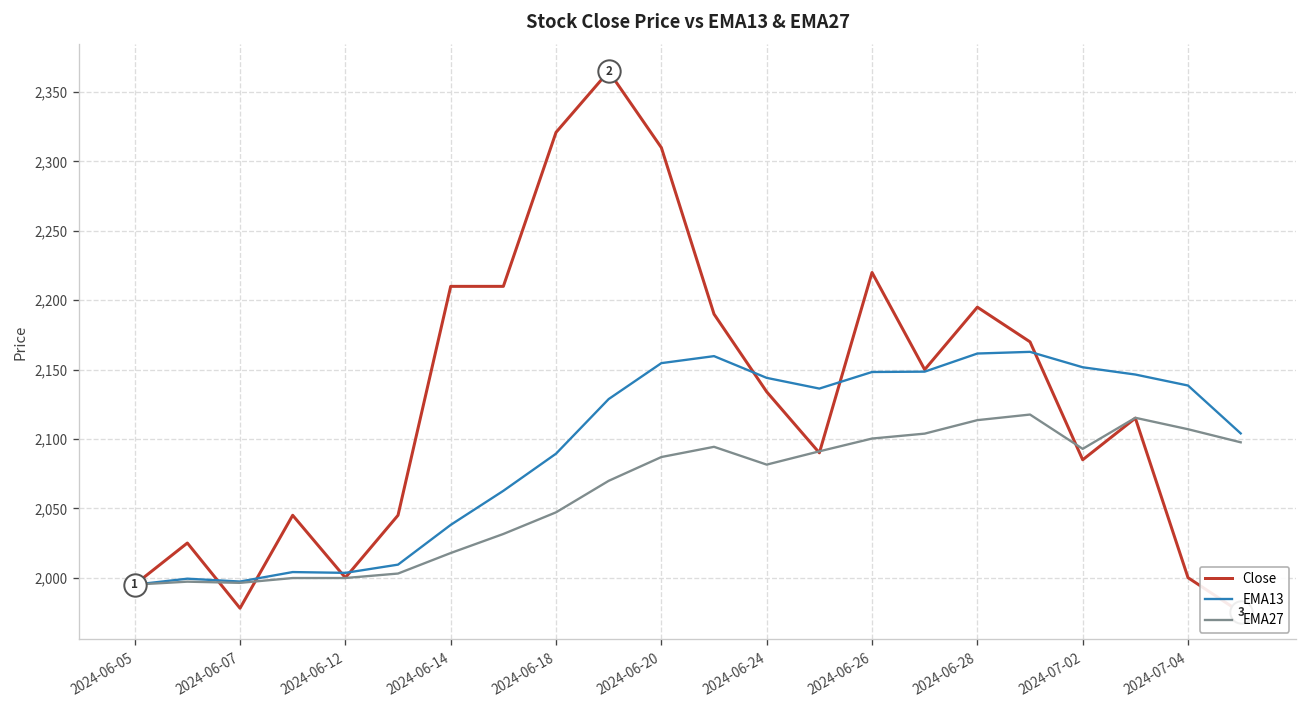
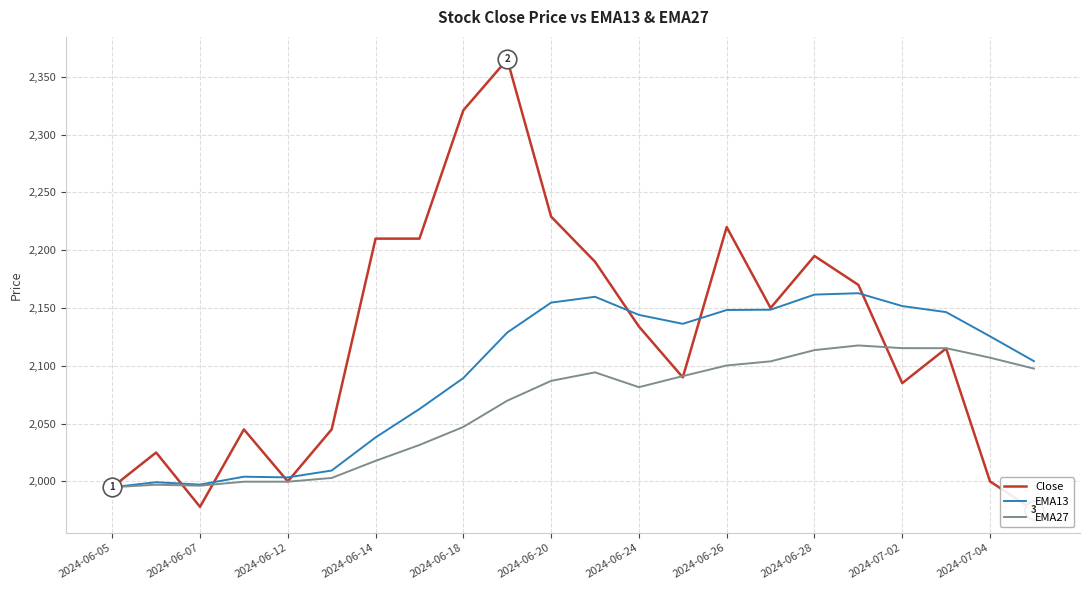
Close, 2024-06-20: 2,310 -> 2,229
EMA27, 2024-07-02: 2,093 -> 2,115
EMA13, 2024-07-04: 2,139 -> 2,126
